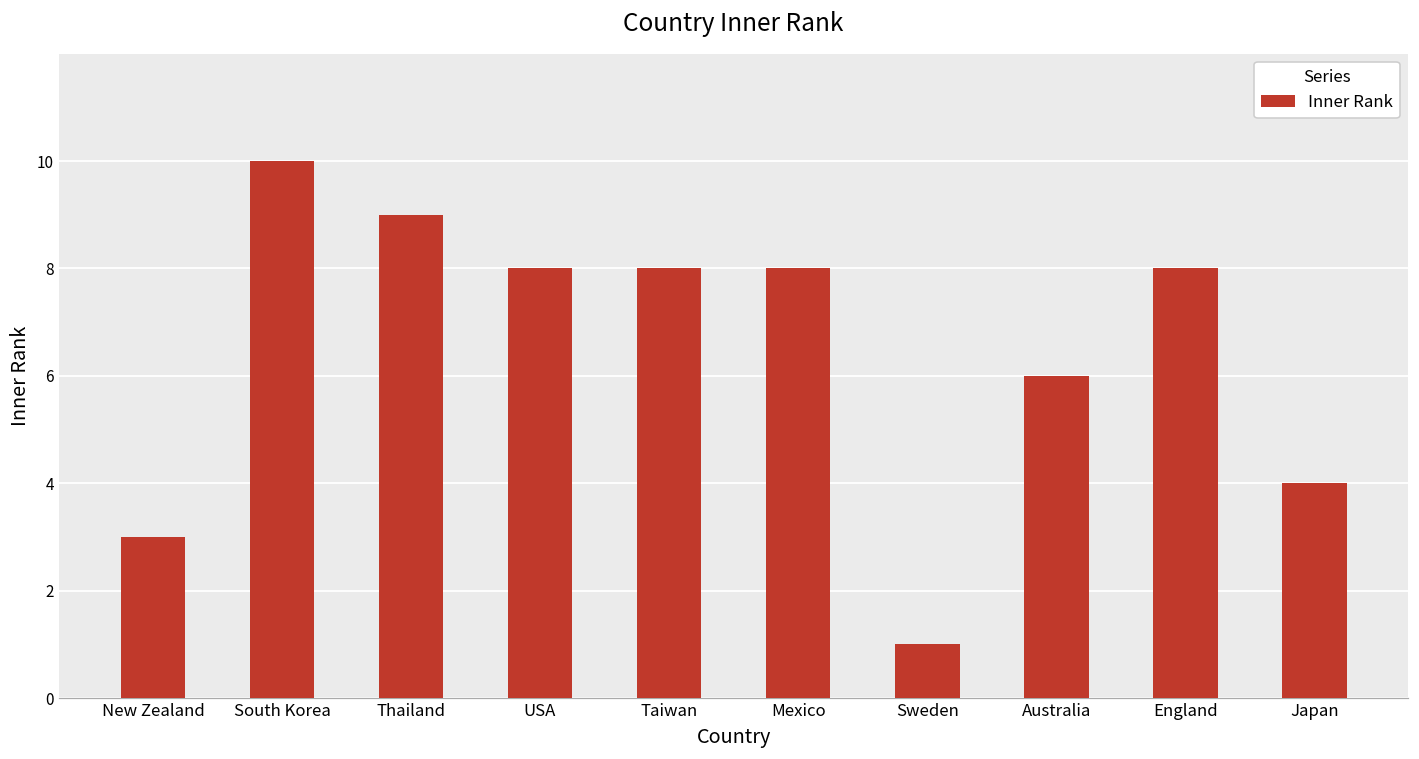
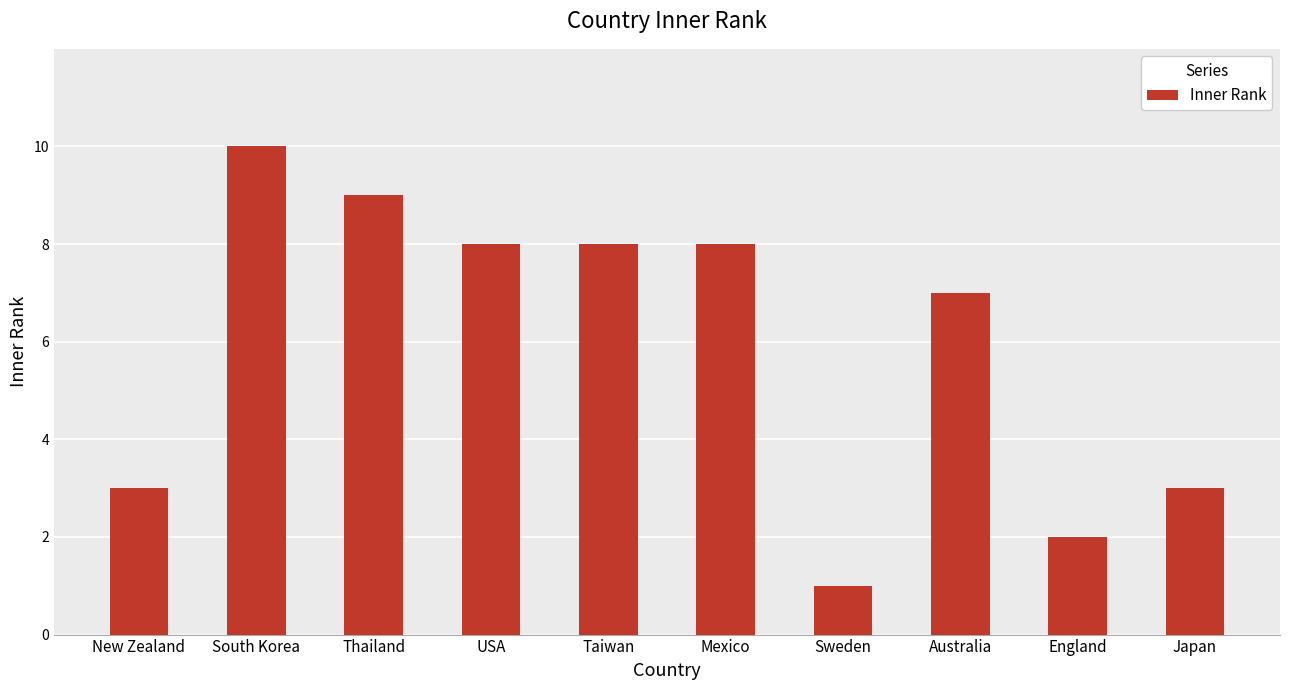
Australia: 6 -> 7
England: 8 -> 2
Japan: 4 -> 3
